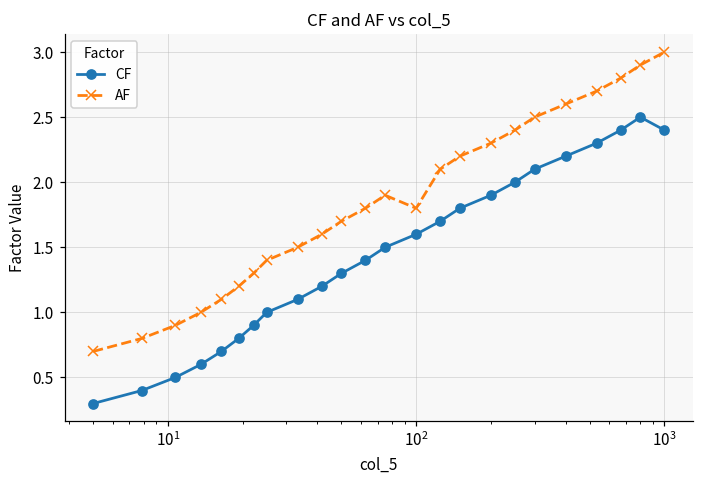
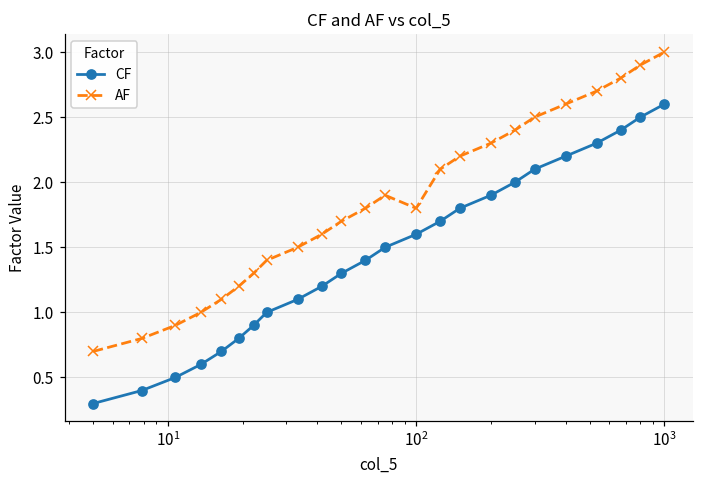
CF, 10^3: 2.4 -> 2.6
